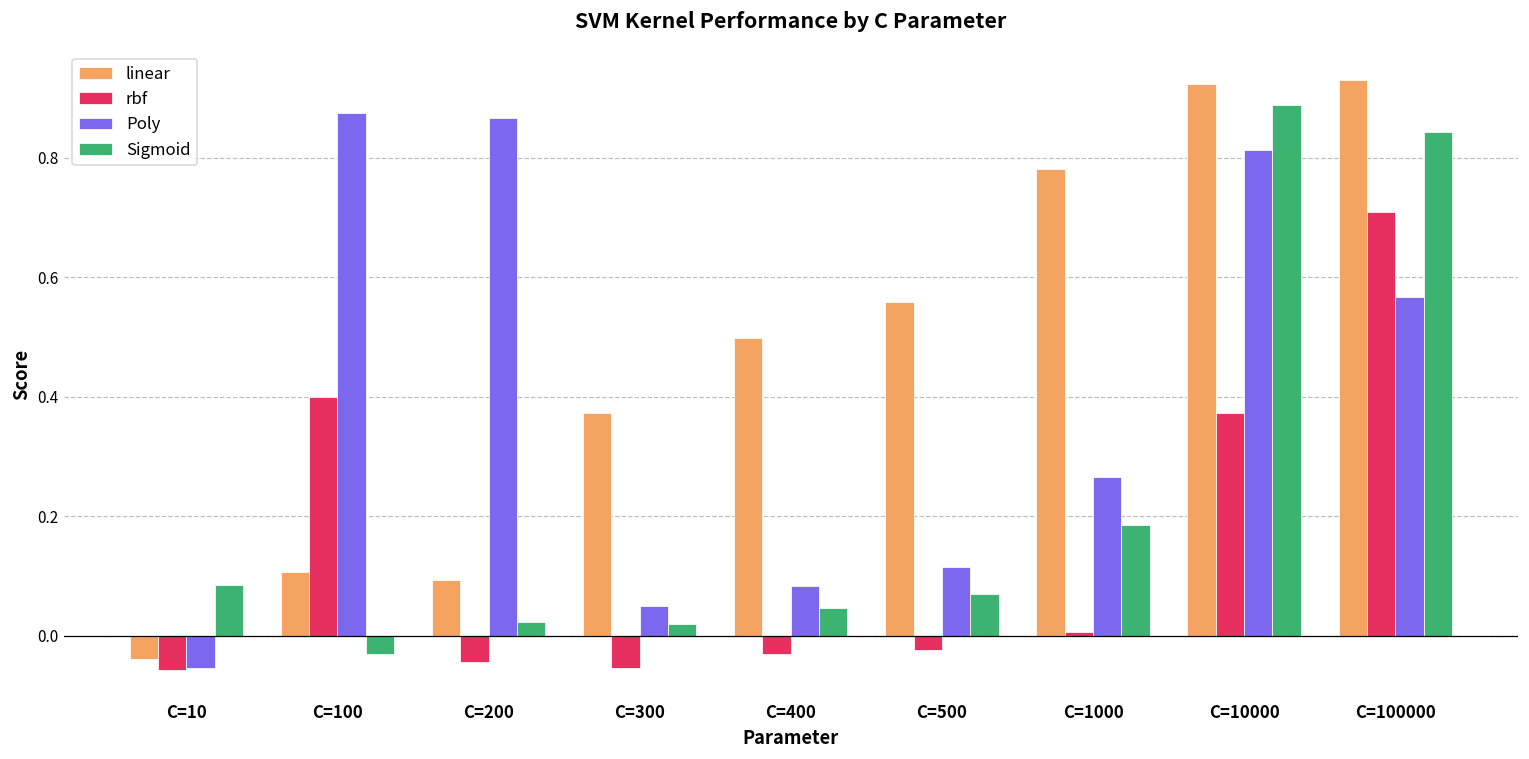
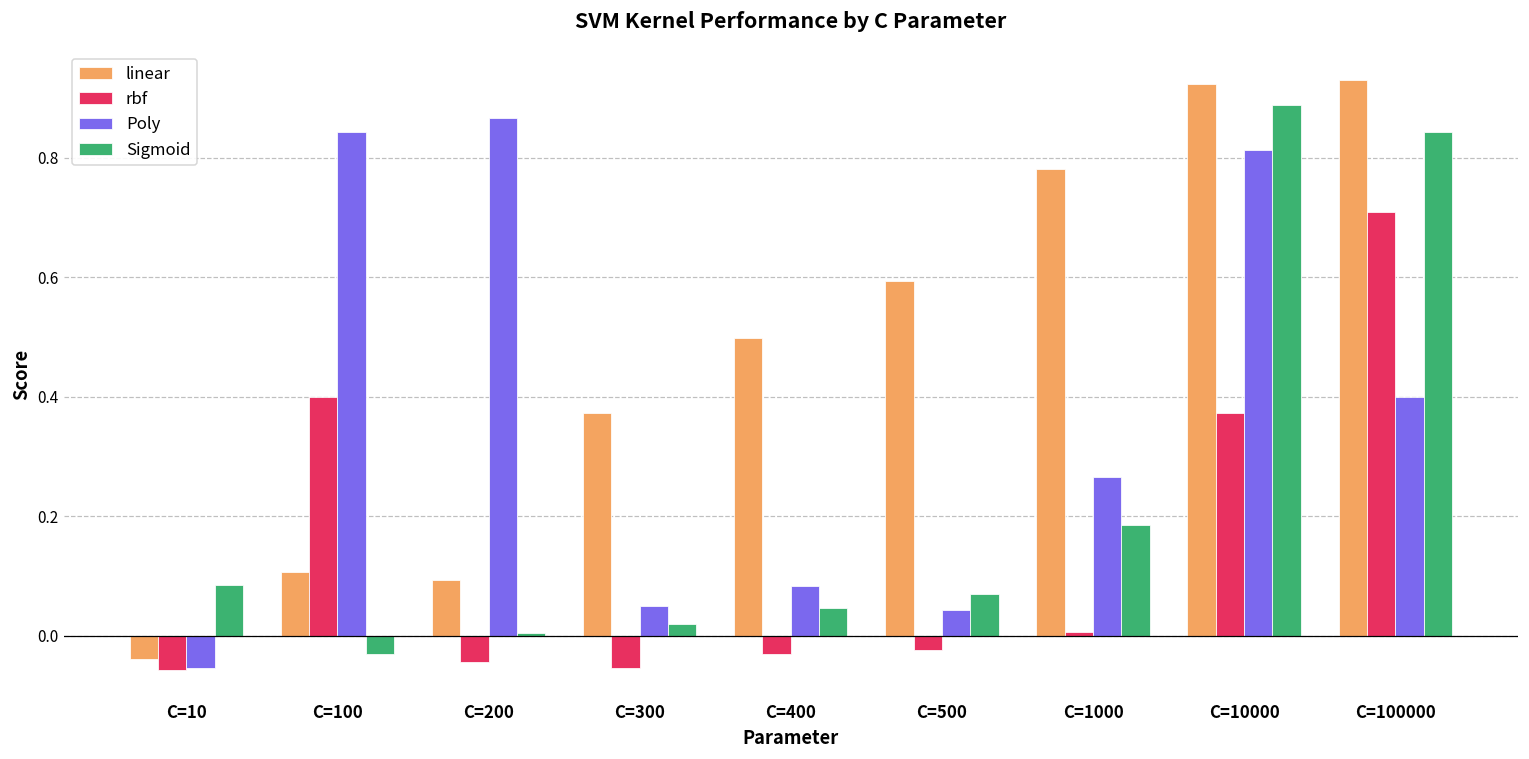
Poly, C=100: 0.87 -> 0.84
Sigmoid, C=200: 0.02 -> 0.01
linear, C=500: 0.56 -> 0.59
Poly, C=500: 0.11 -> 0.04
Poly, C=100000: 0.57 -> 0.40
